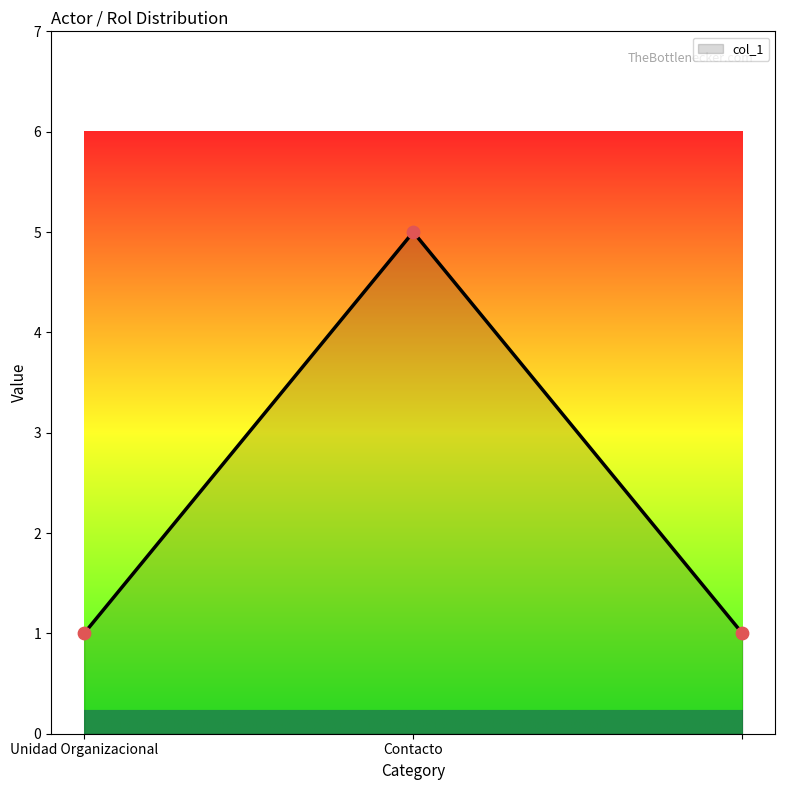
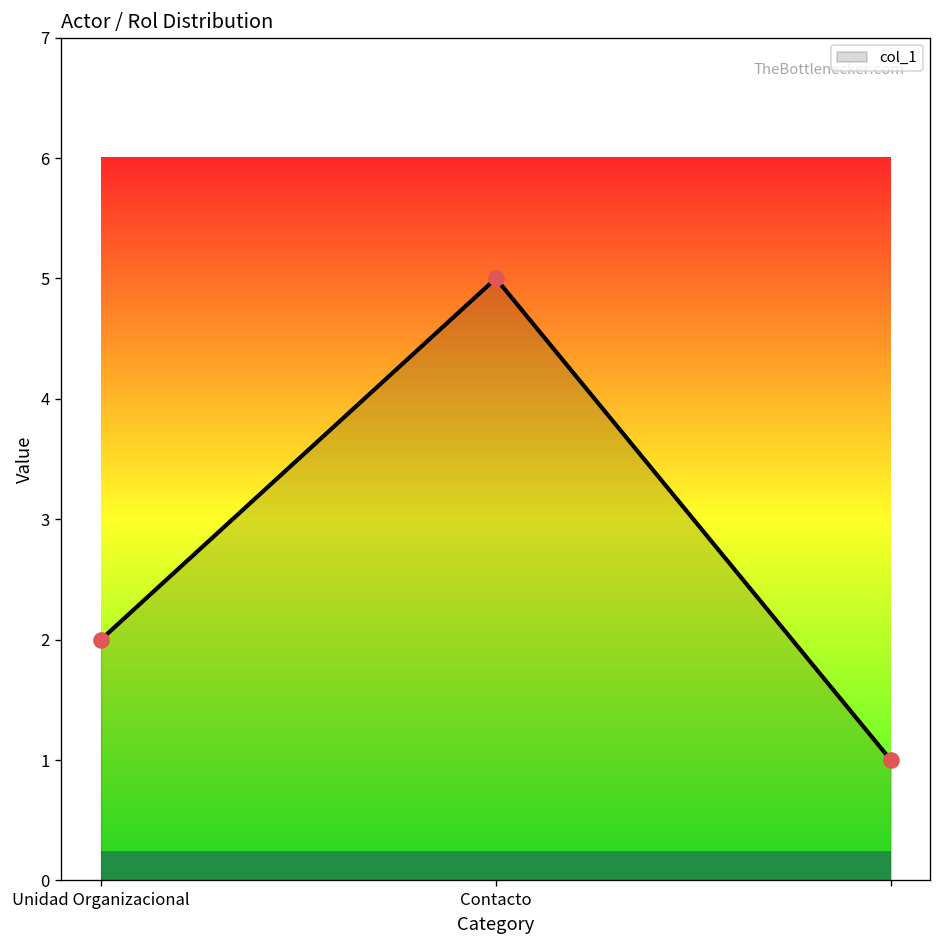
Unidad Organizacional: 1 -> 2
